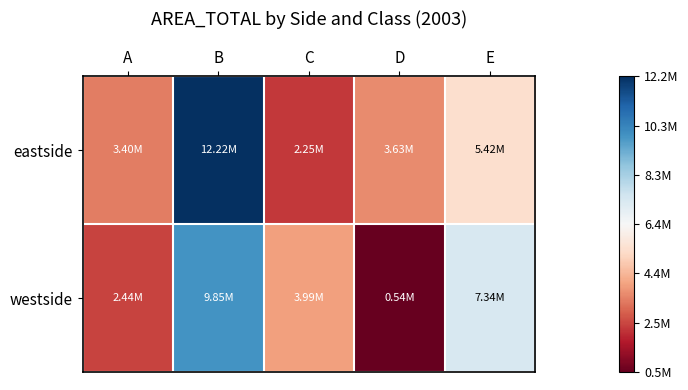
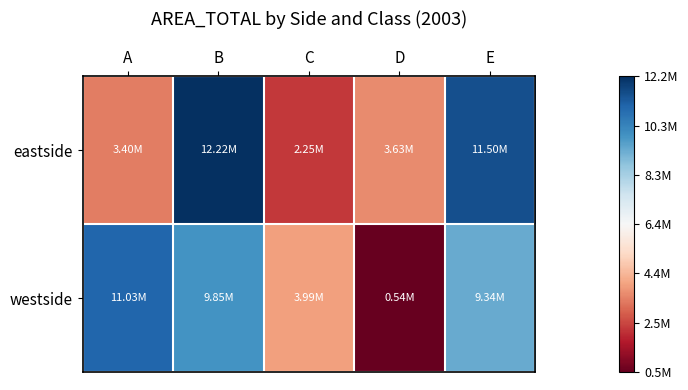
eastside, E: 5.42M -> 11.50M
westside, A: 2.44M -> 11.03M
westside, E: 7.34M -> 9.34M
